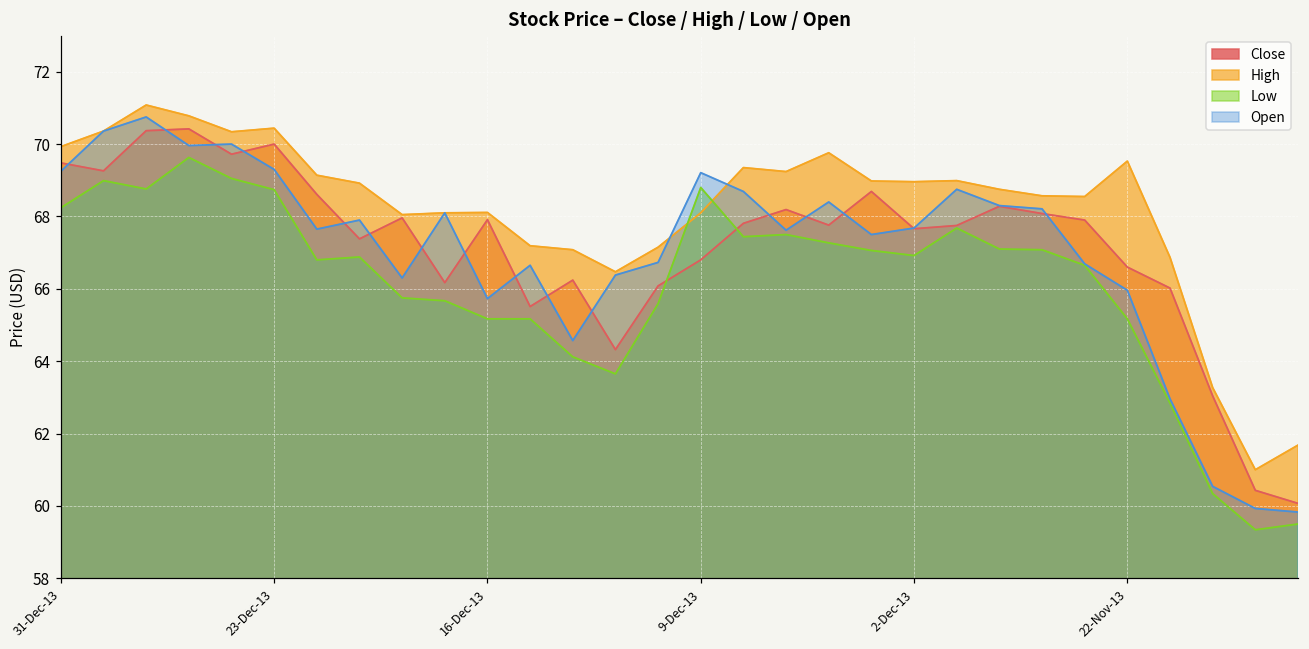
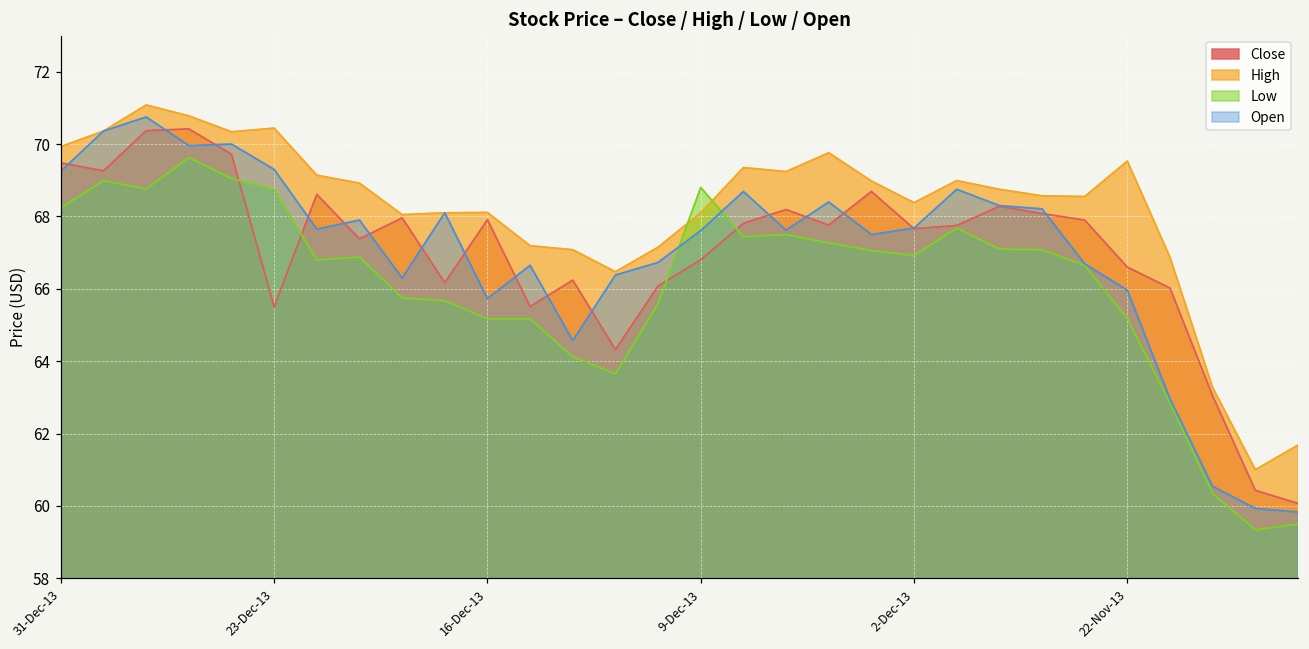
Close, 23-Dec-13: 70.0 -> 65.5
Open, 9-Dec-13: 69.2 -> 67.6
High, 2-Dec-13: 69.0 -> 68.4
